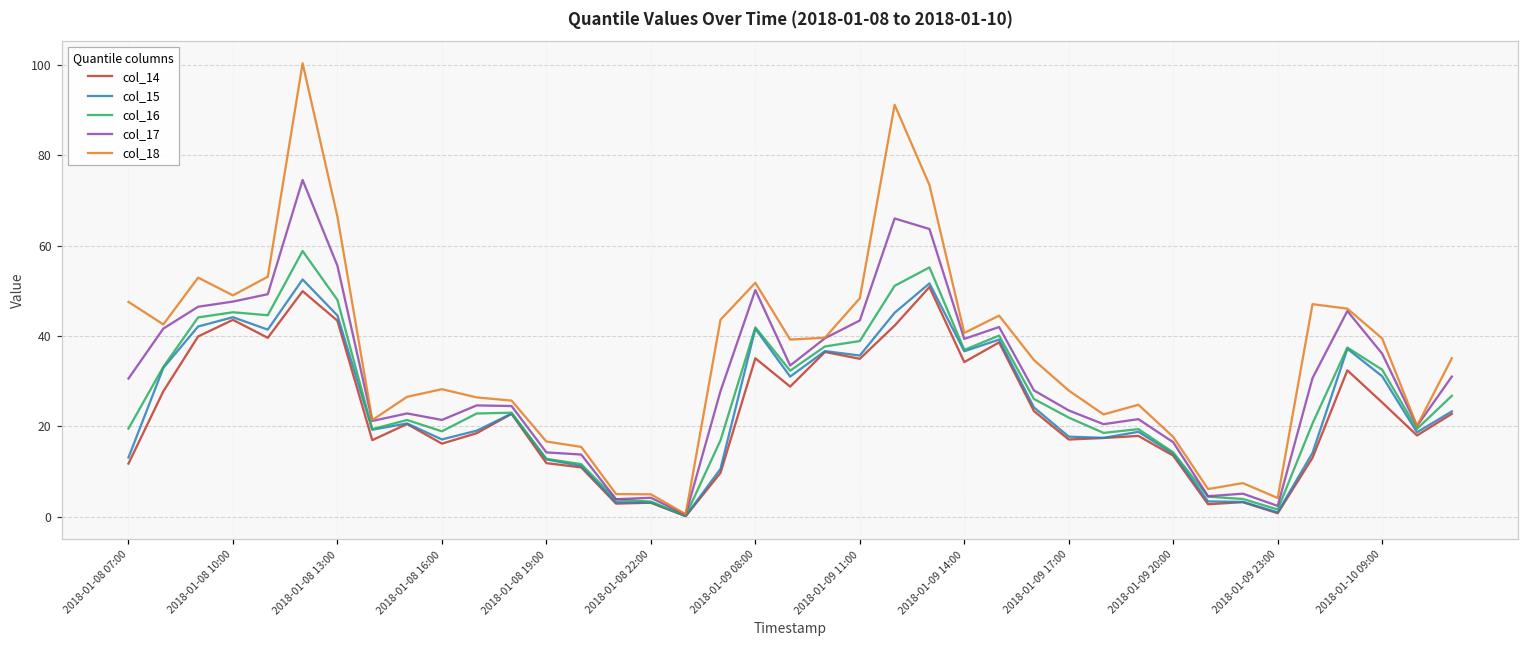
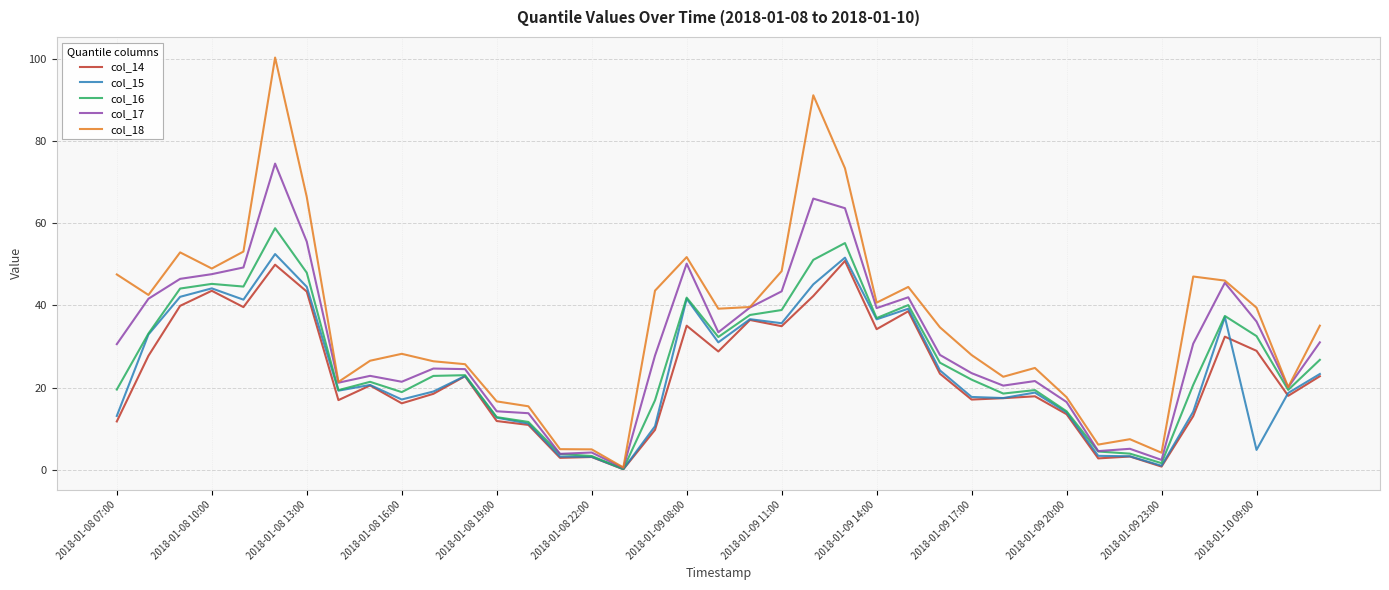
col_14, 2018-01-10 09:00: 25 -> 29
col_15, 2018-01-10 09:00: 31 -> 5
